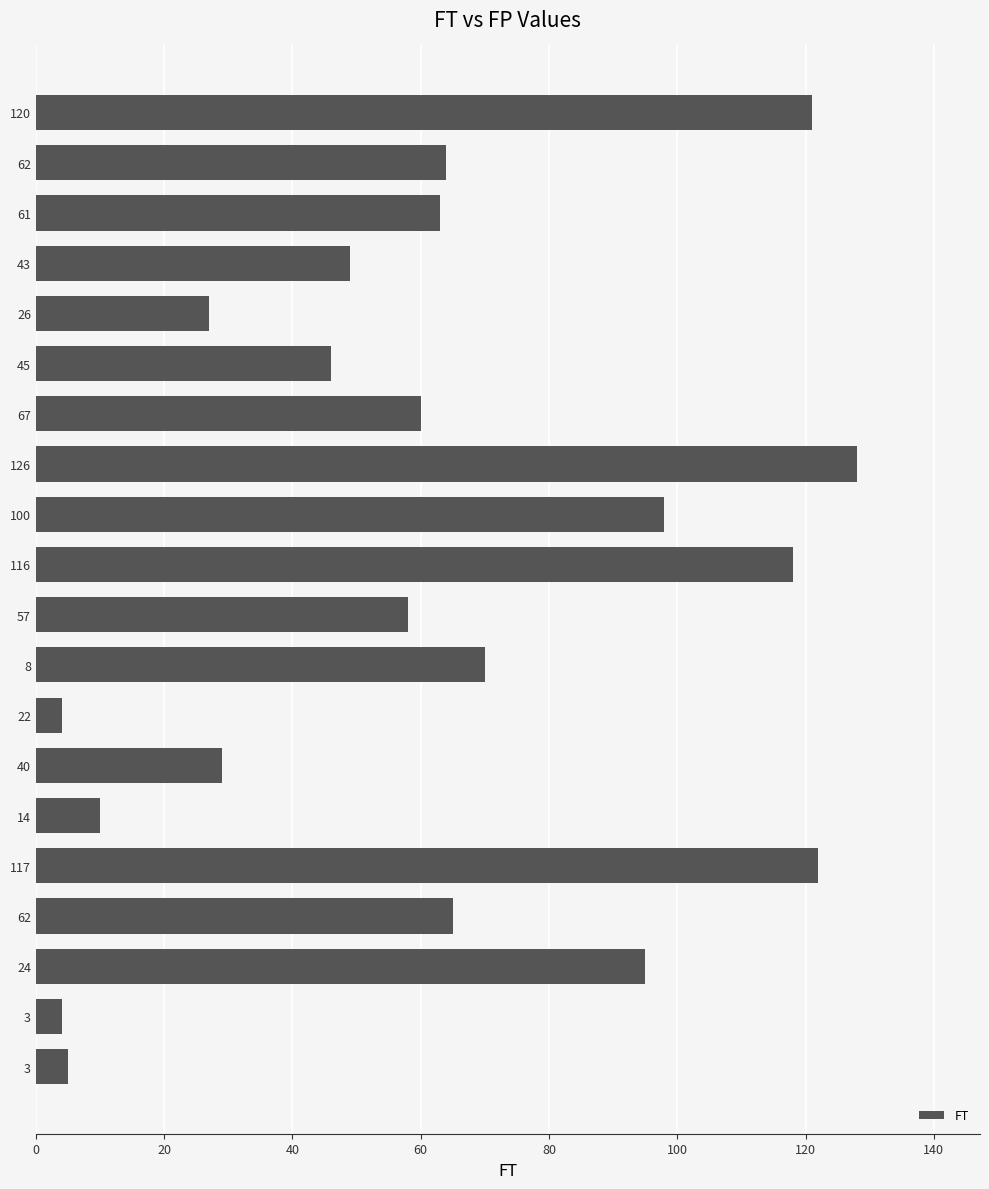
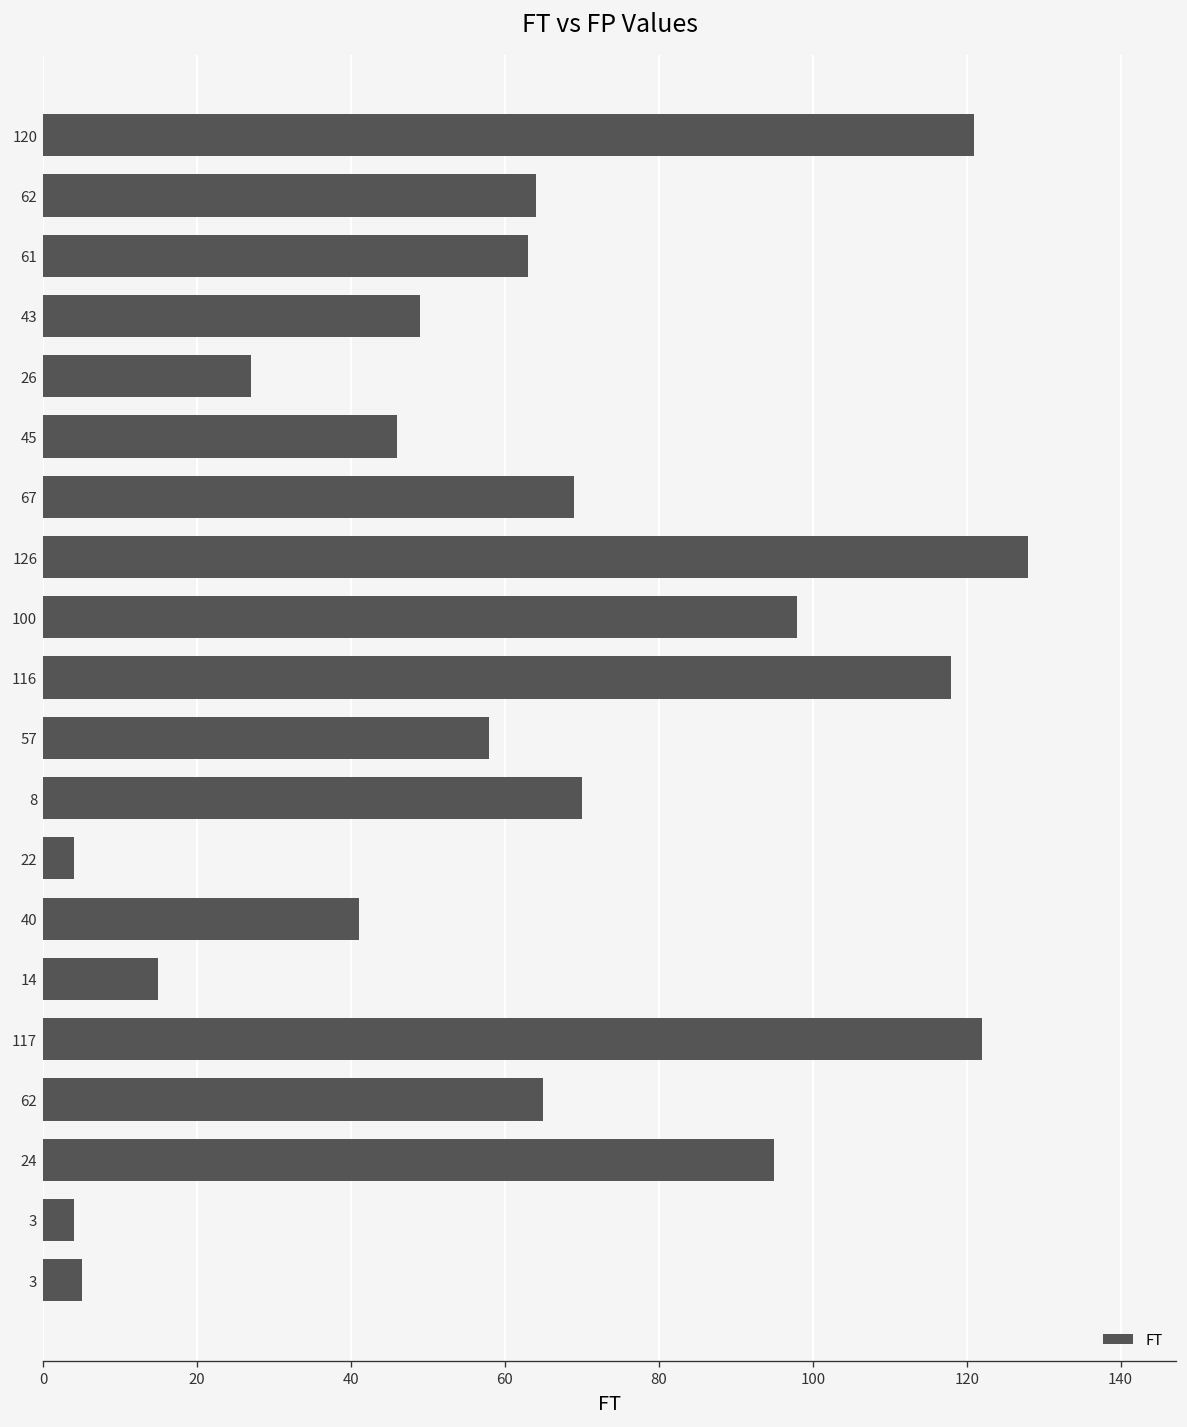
67: 60 -> 69
40: 29 -> 41
14: 10 -> 15
